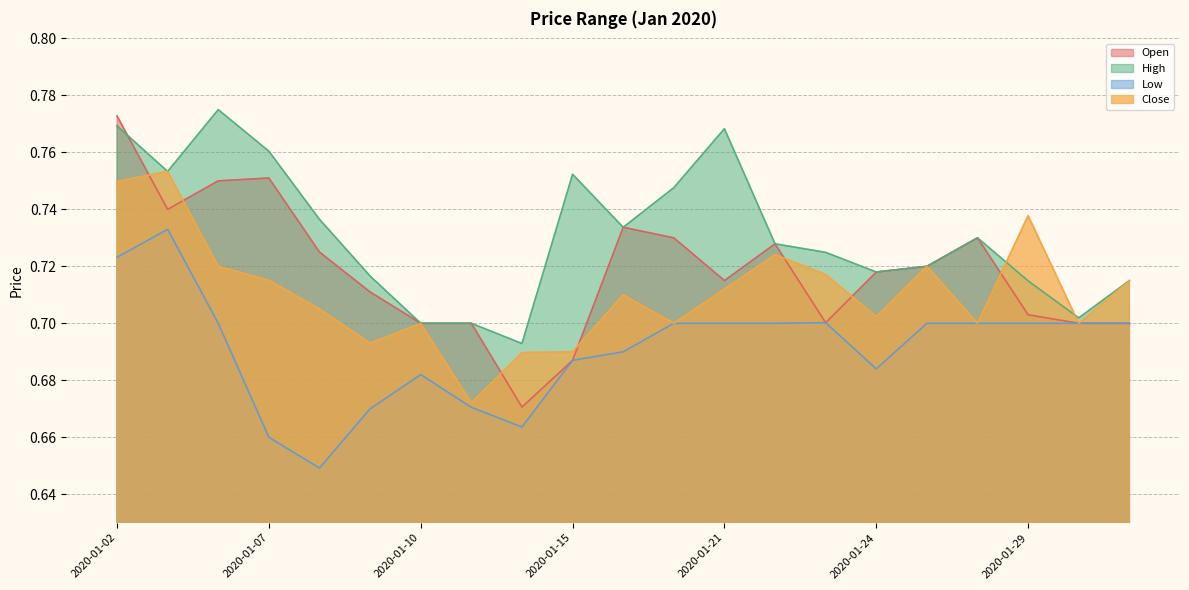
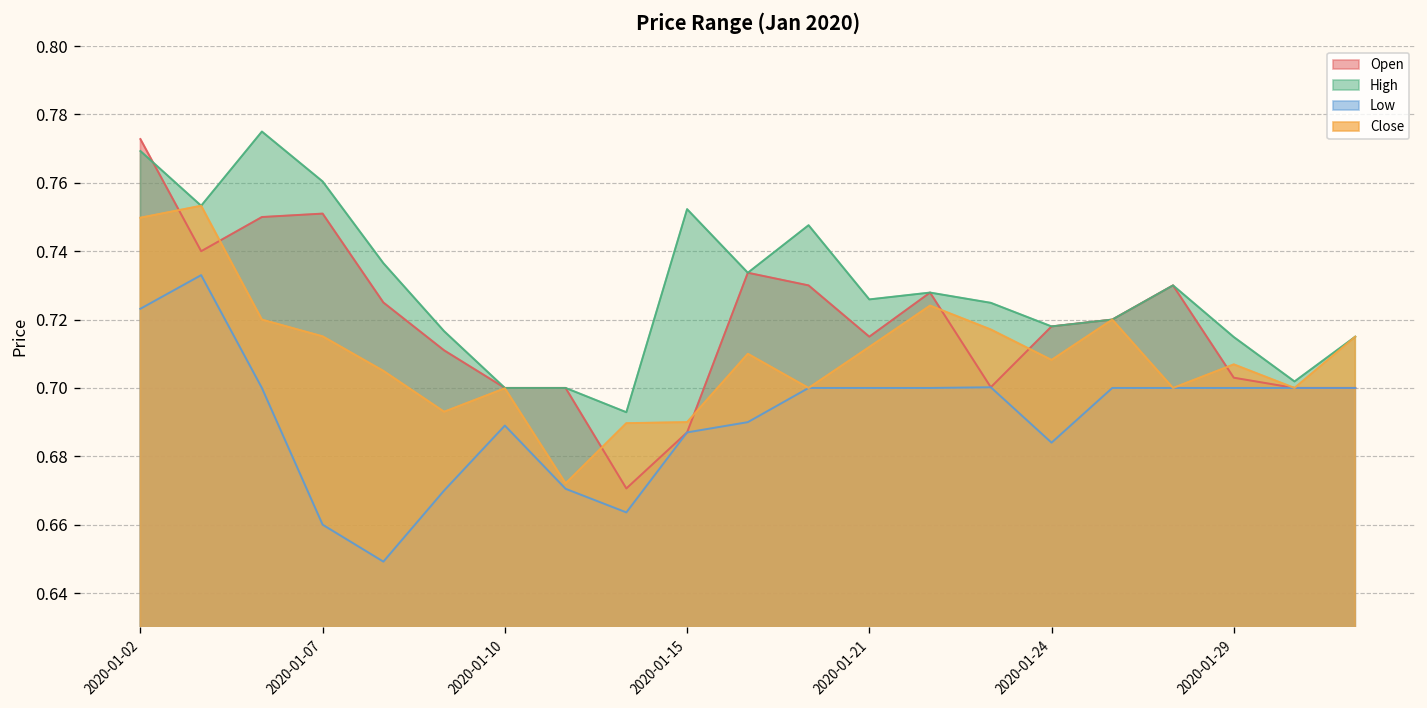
Low, 2020-01-10: 0.682 -> 0.689
High, 2020-01-21: 0.768 -> 0.726
Close, 2020-01-24: 0.702 -> 0.708
Close, 2020-01-29: 0.738 -> 0.707
